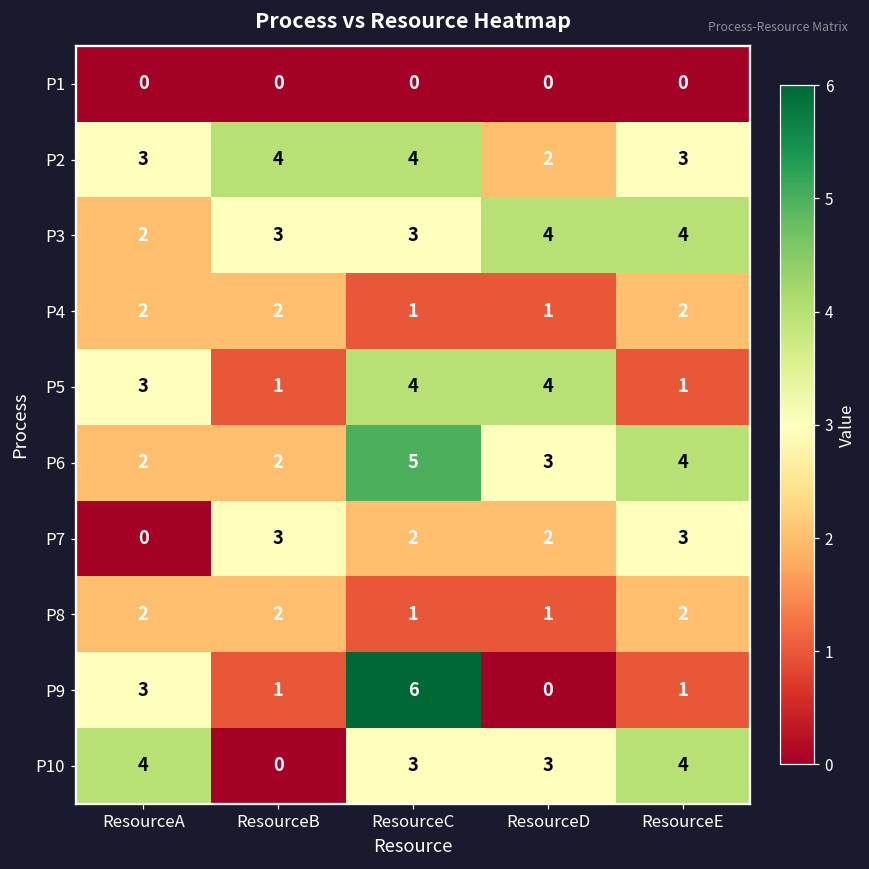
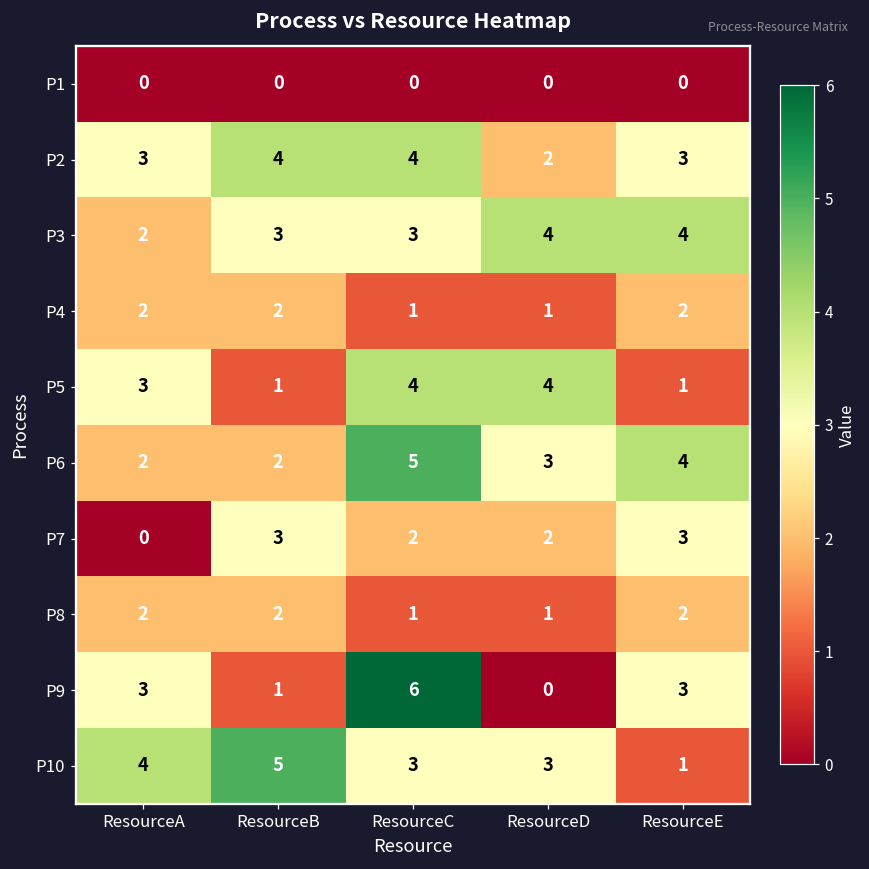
P9, ResourceE: 1 -> 3
P10, ResourceB: 0 -> 5
P10, ResourceE: 4 -> 1
